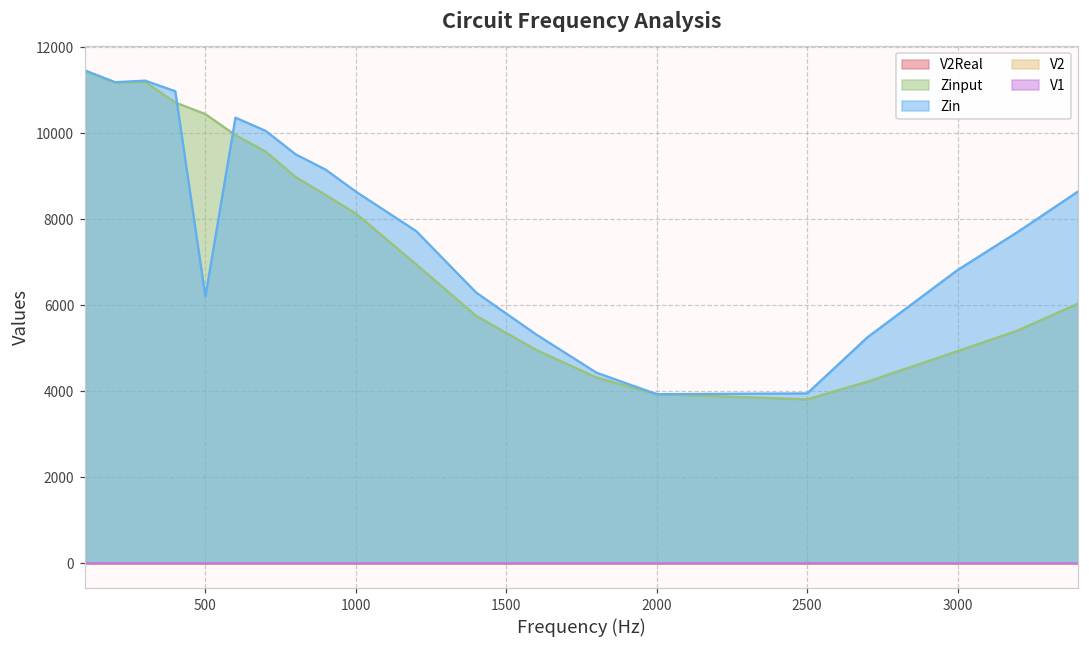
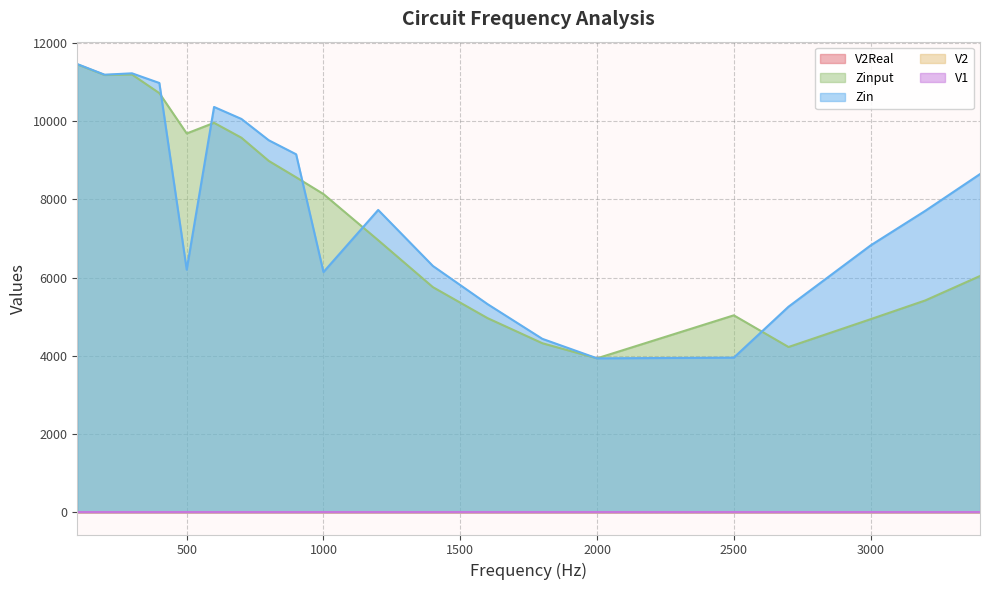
Zinput, 500: 10400 -> 9700
Zin, 1000: 8600 -> 6100
Zinput, 2500: 3800 -> 5000
